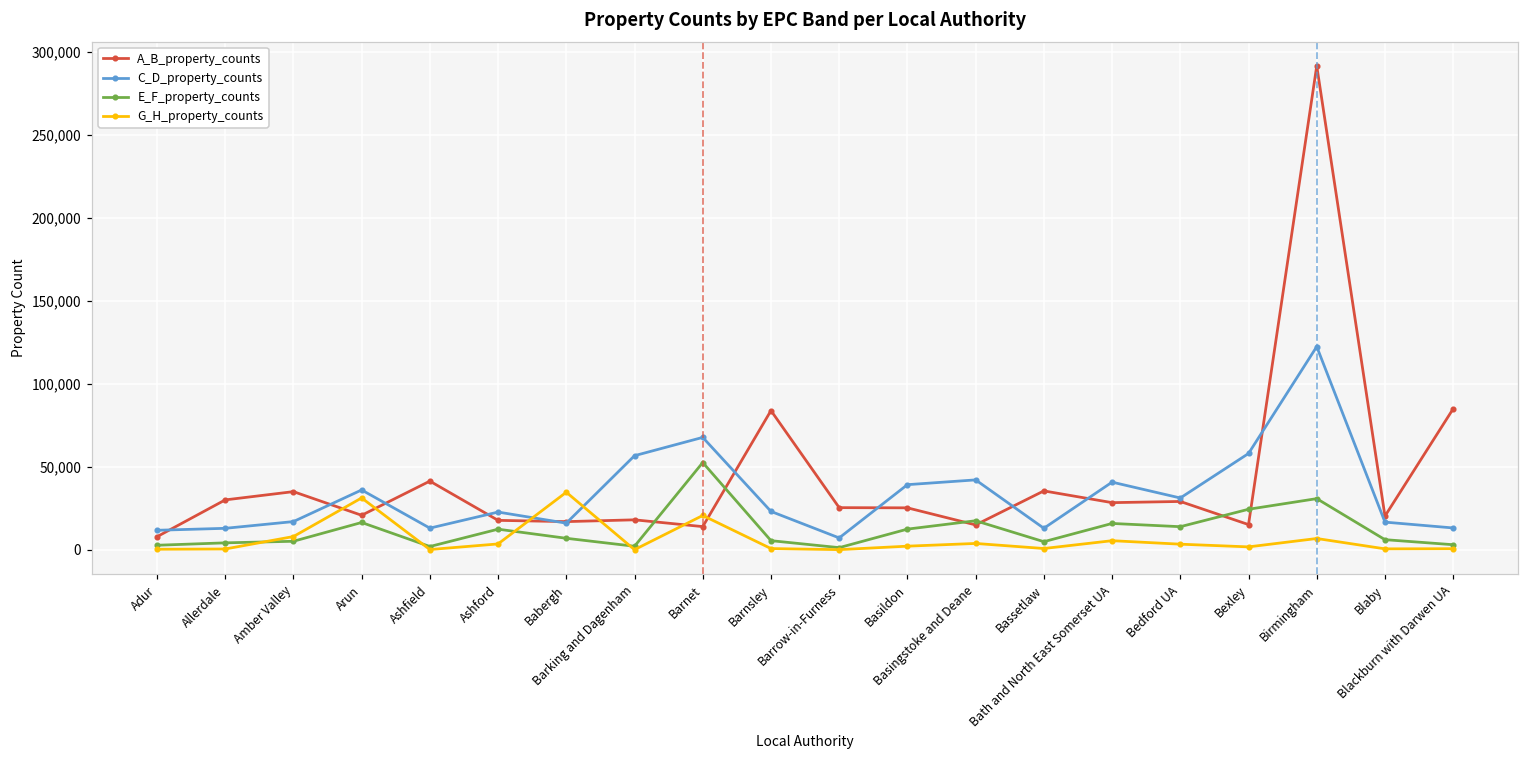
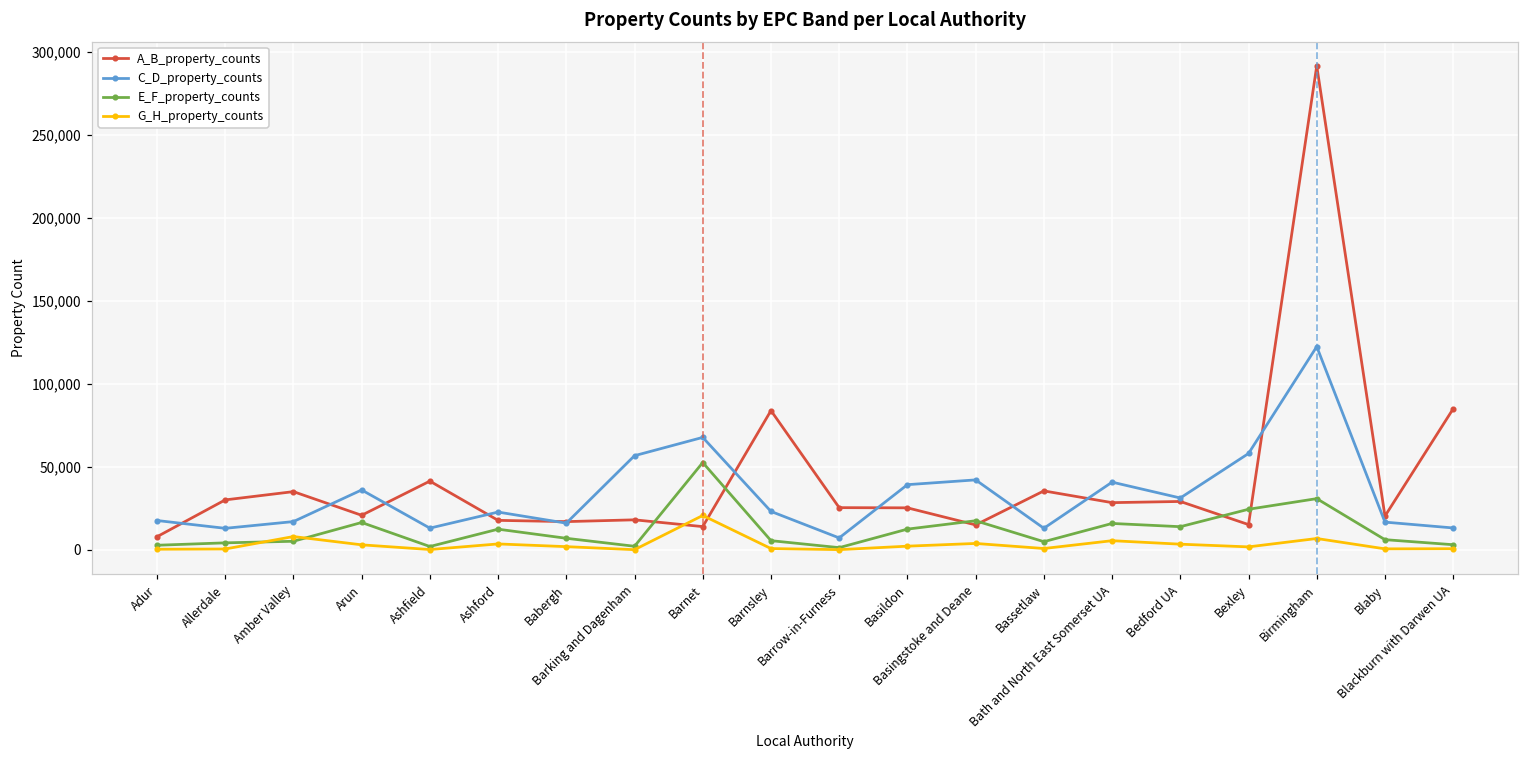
C_D_property_counts, Adur: 12,000 -> 18,000
G_H_property_counts, Arun: 31,000 -> 3,000
G_H_property_counts, Babergh: 35,000 -> 2,000
